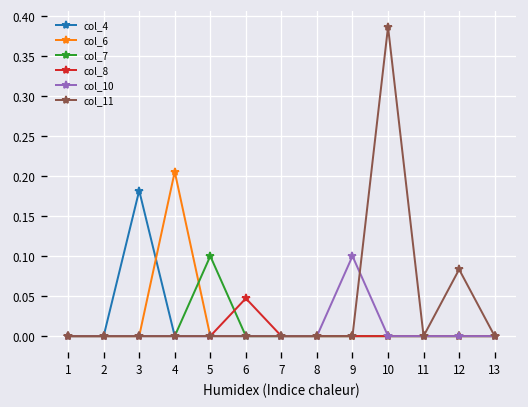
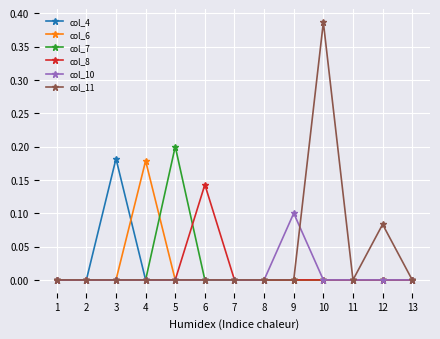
col_6, 4: 0.21 -> 0.18
col_7, 5: 0.1 -> 0.2
col_8, 6: 0.05 -> 0.14
